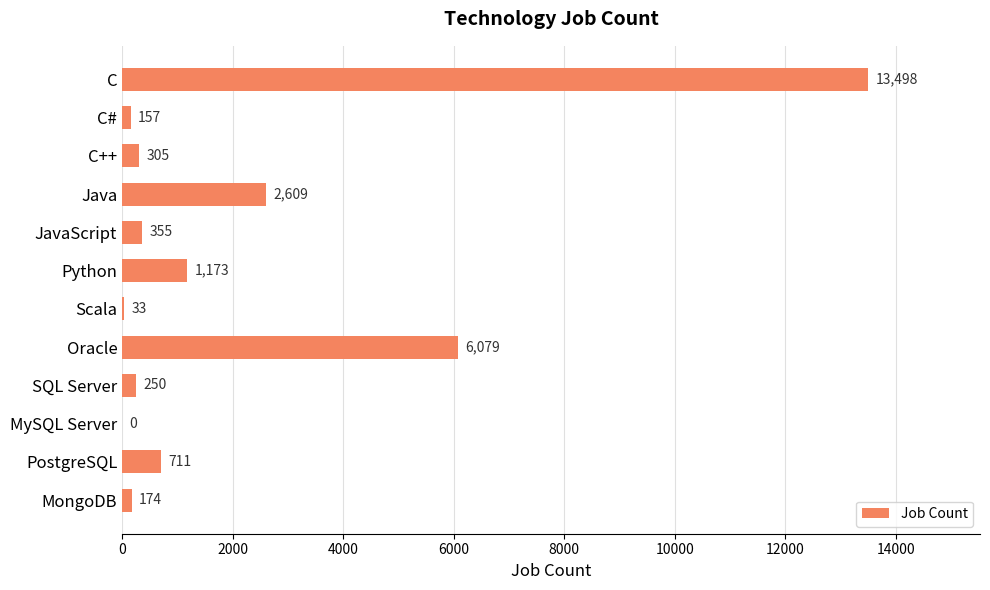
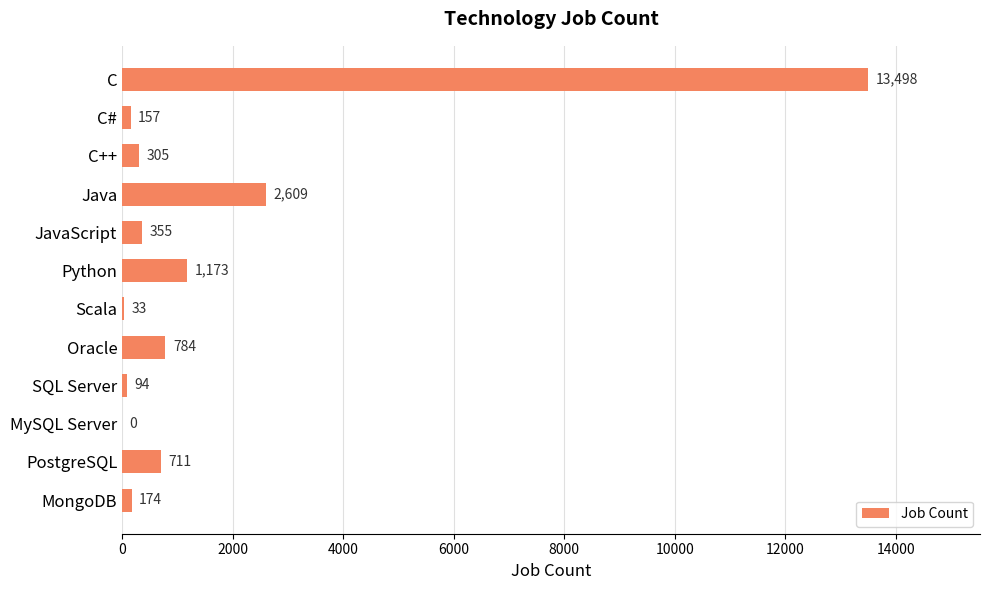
Oracle: 6,079 -> 784
SQL Server: 250 -> 94
